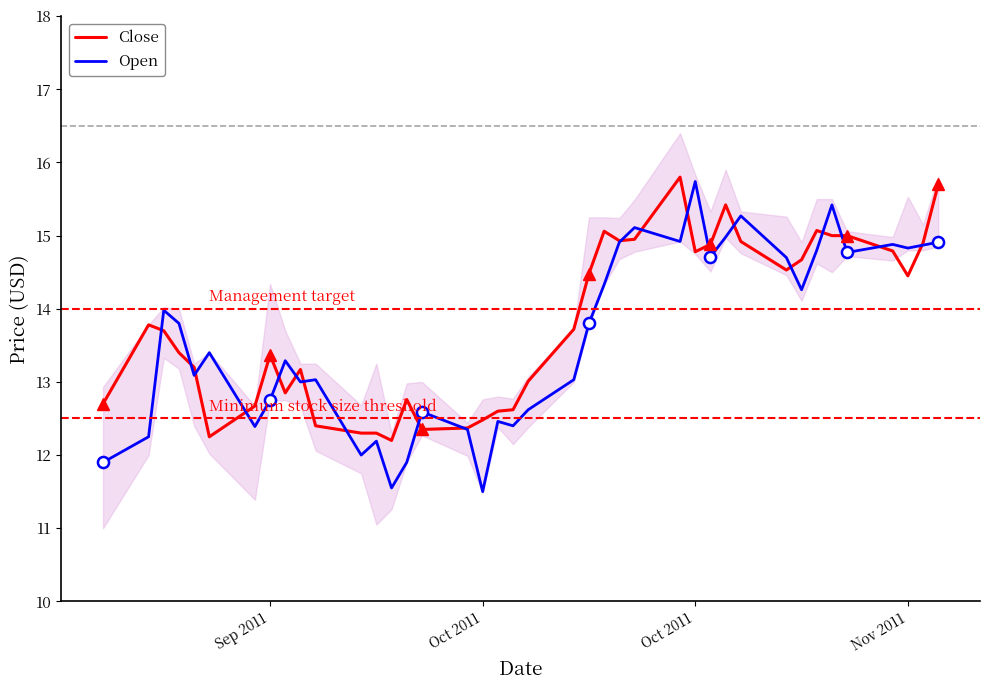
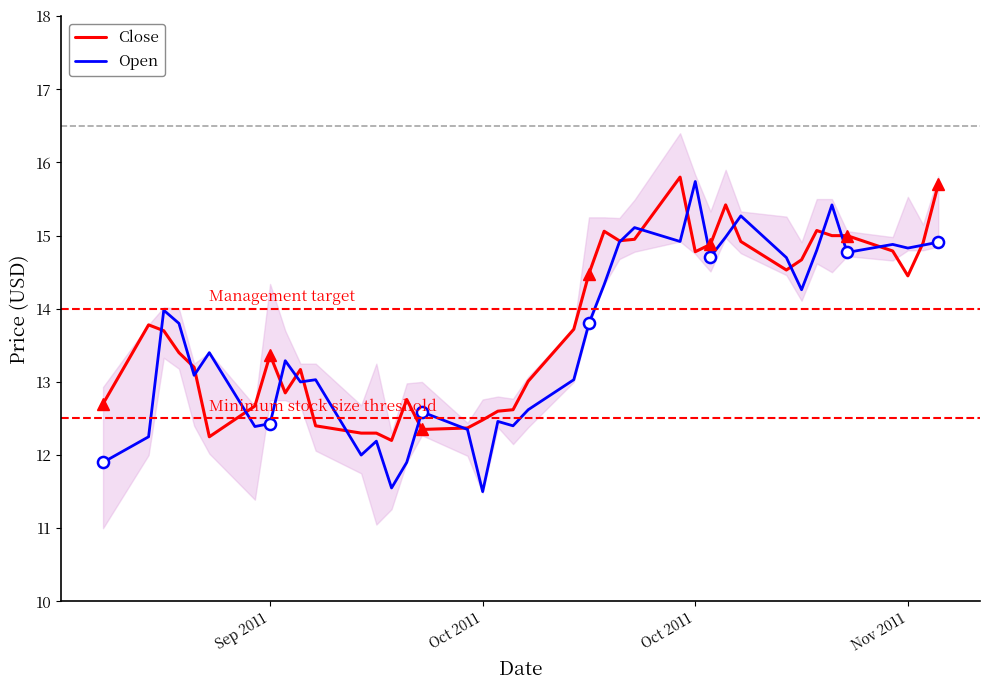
Open, Sep 2011: 12.8 -> 12.4
